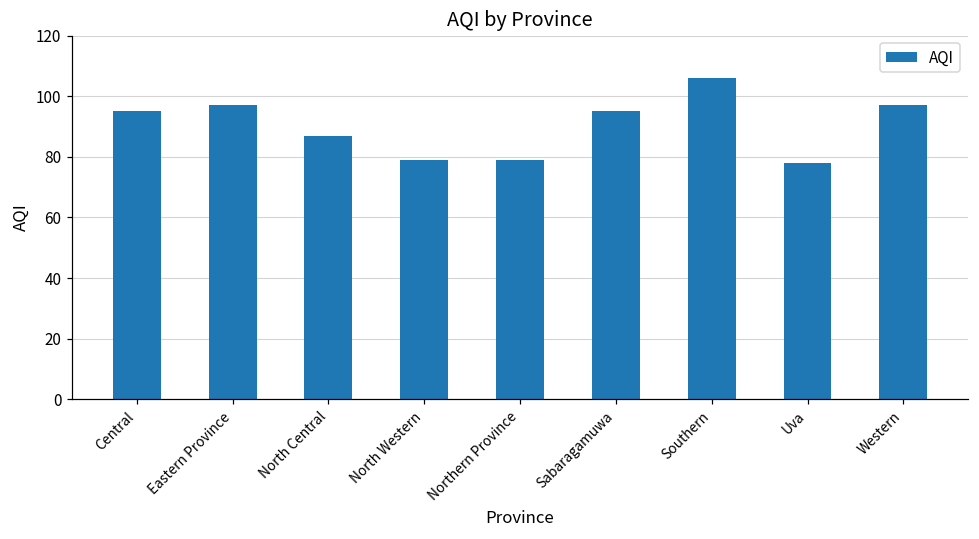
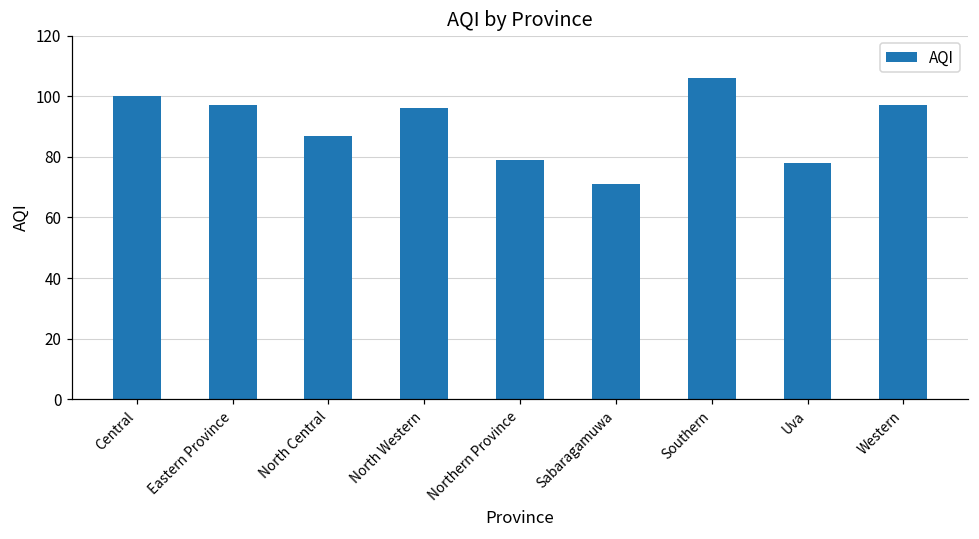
Central: 95 -> 100
North Western: 79 -> 96
Sabaragamuwa: 95 -> 71
